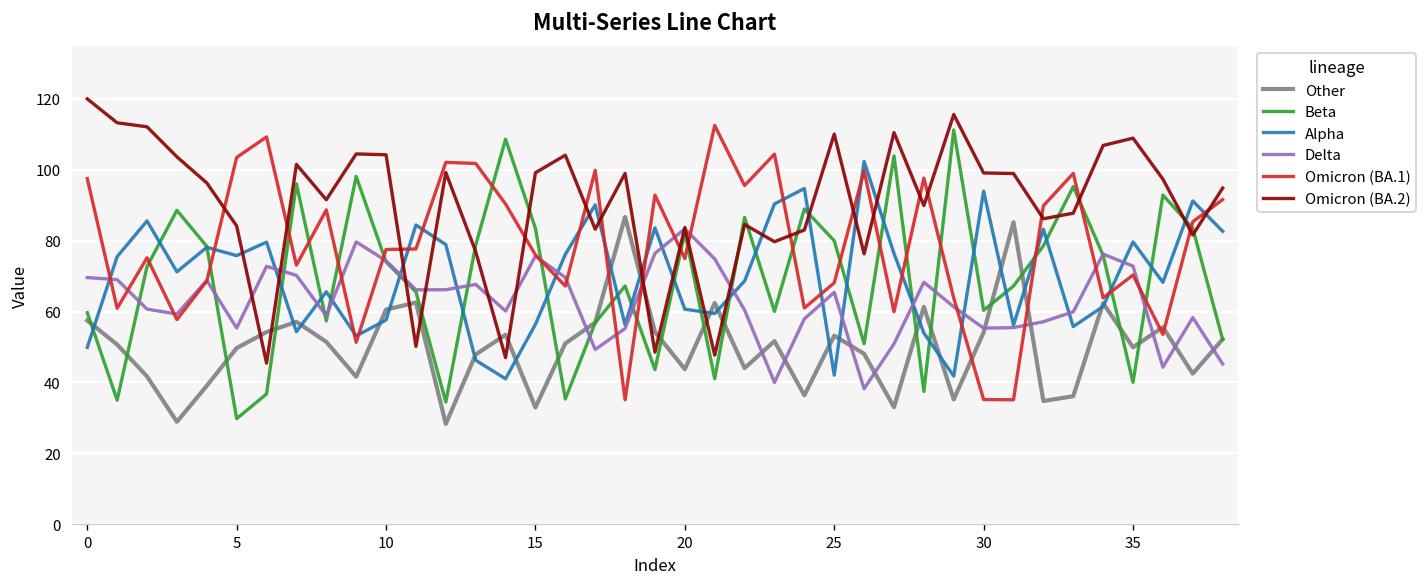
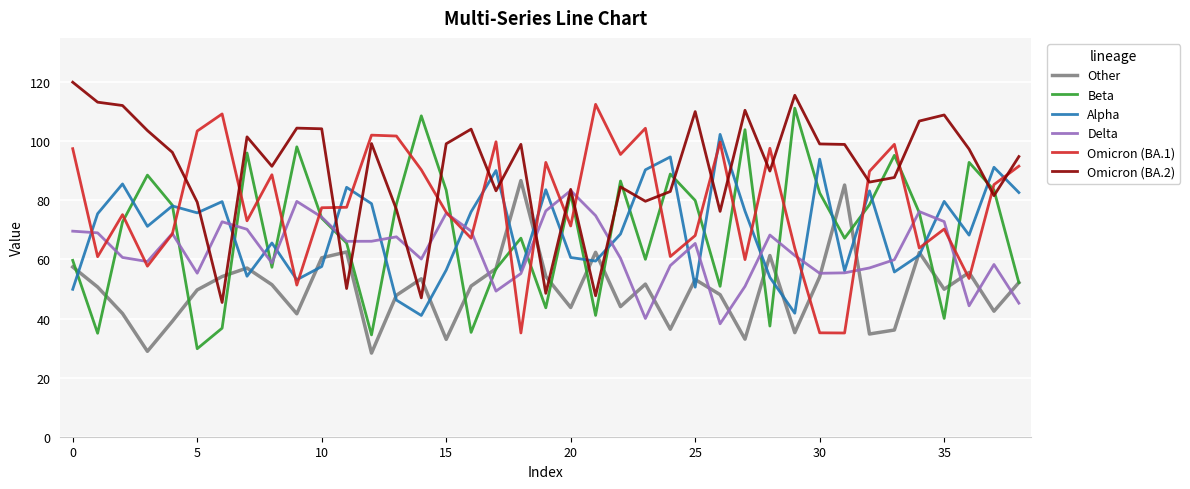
Omicron (BA.2), 5: 84 -> 79
Omicron (BA.1), 20: 75 -> 71
Alpha, 25: 42 -> 51
Beta, 30: 60 -> 83
